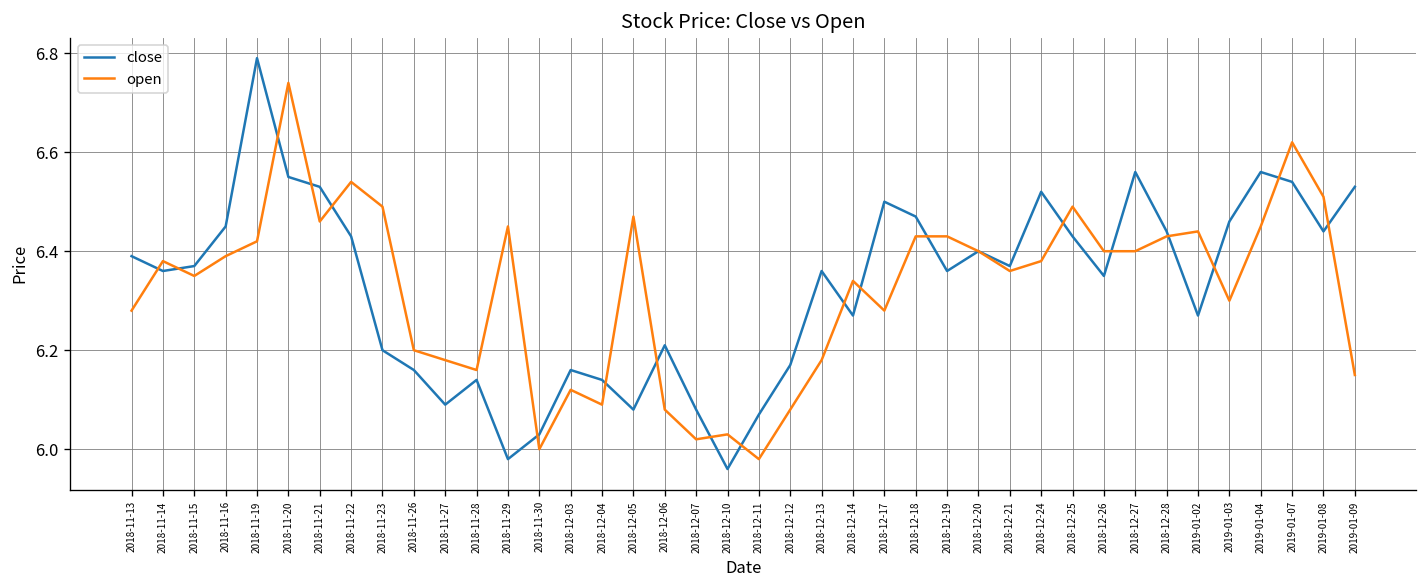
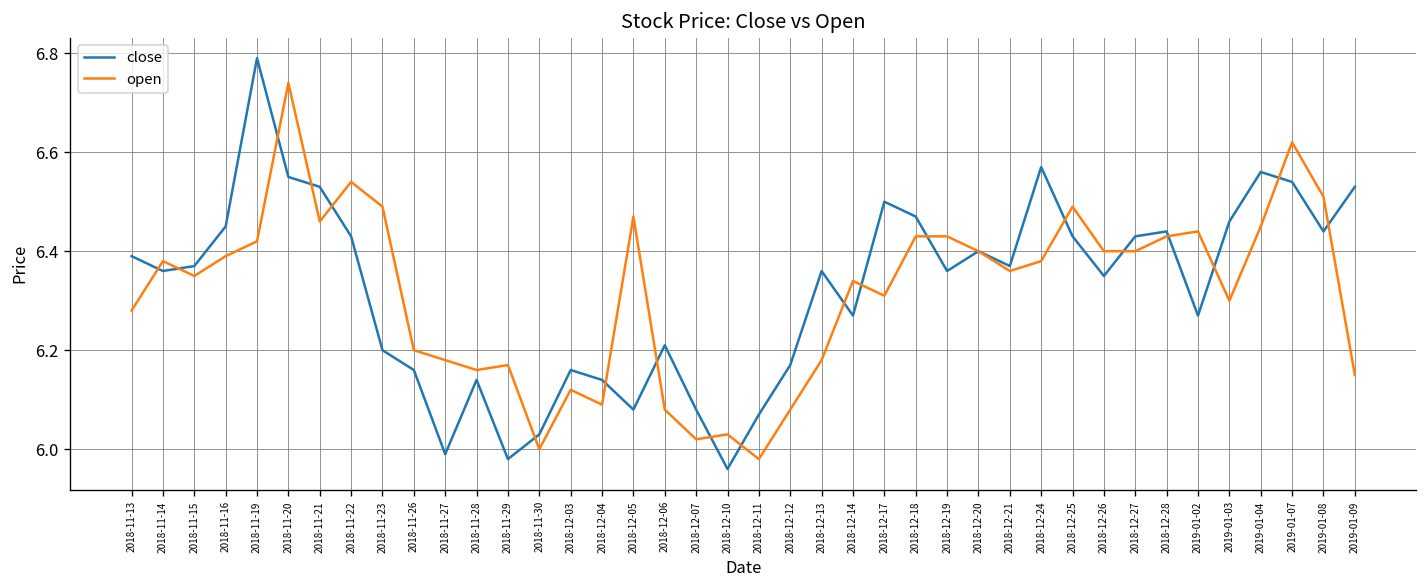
close, 2018-11-27: 6.09 -> 5.99
open, 2018-11-29: 6.45 -> 6.17
open, 2018-12-17: 6.28 -> 6.31
close, 2018-12-24: 6.52 -> 6.57
close, 2018-12-27: 6.56 -> 6.43
